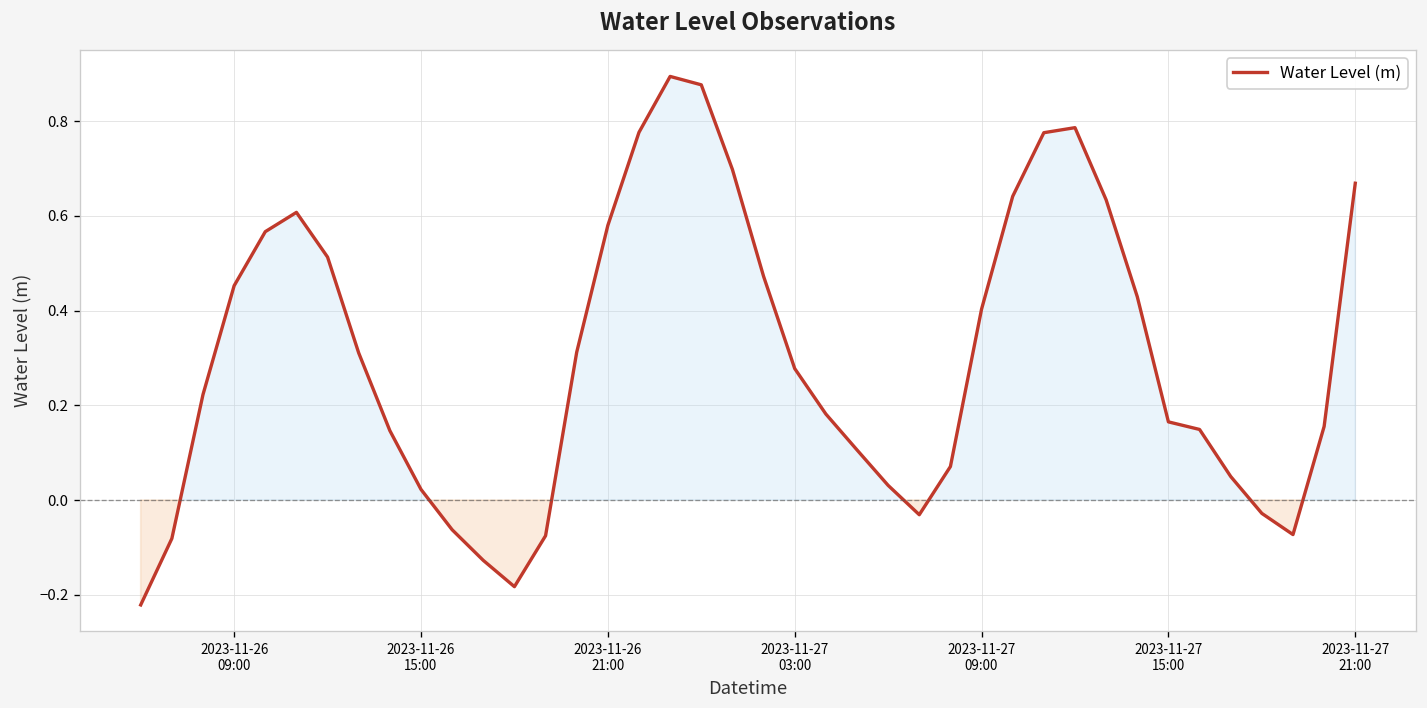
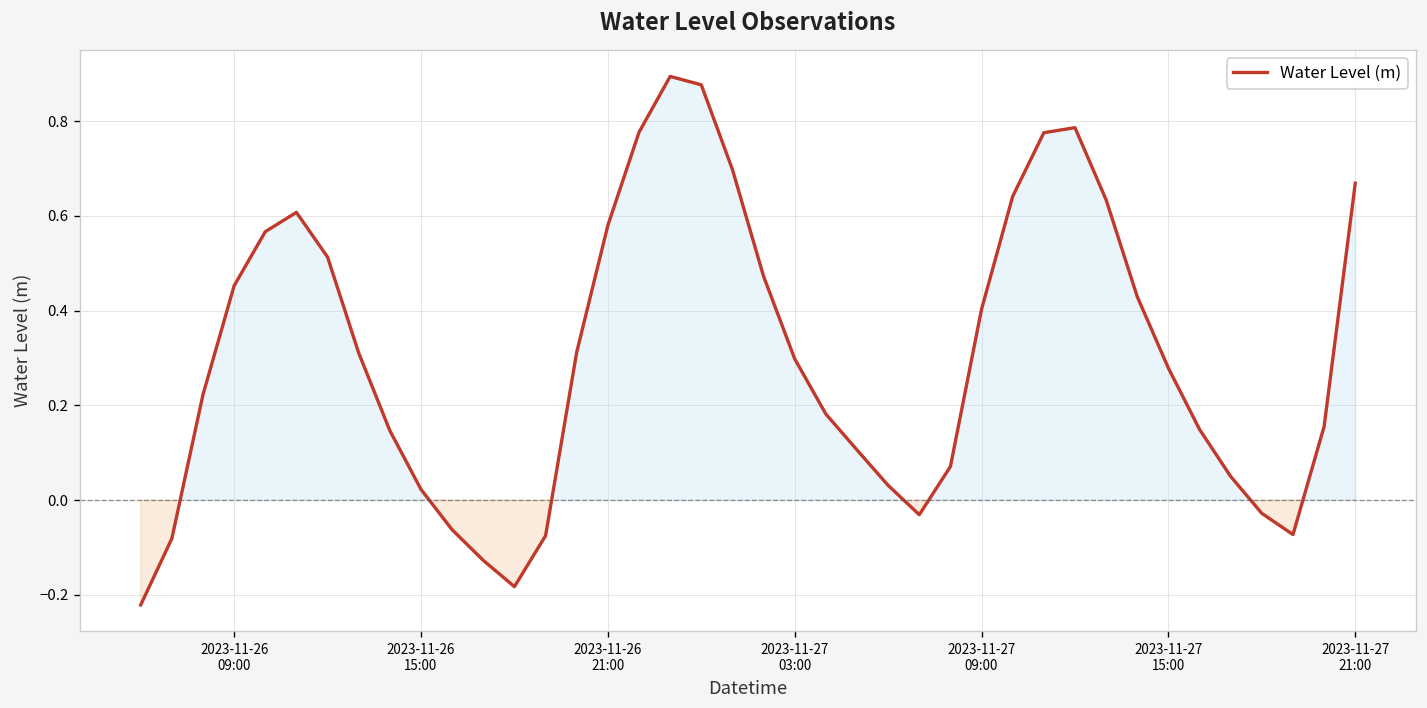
2023-11-27 03:00: 0.28 -> 0.30
2023-11-27 15:00: 0.16 -> 0.28
